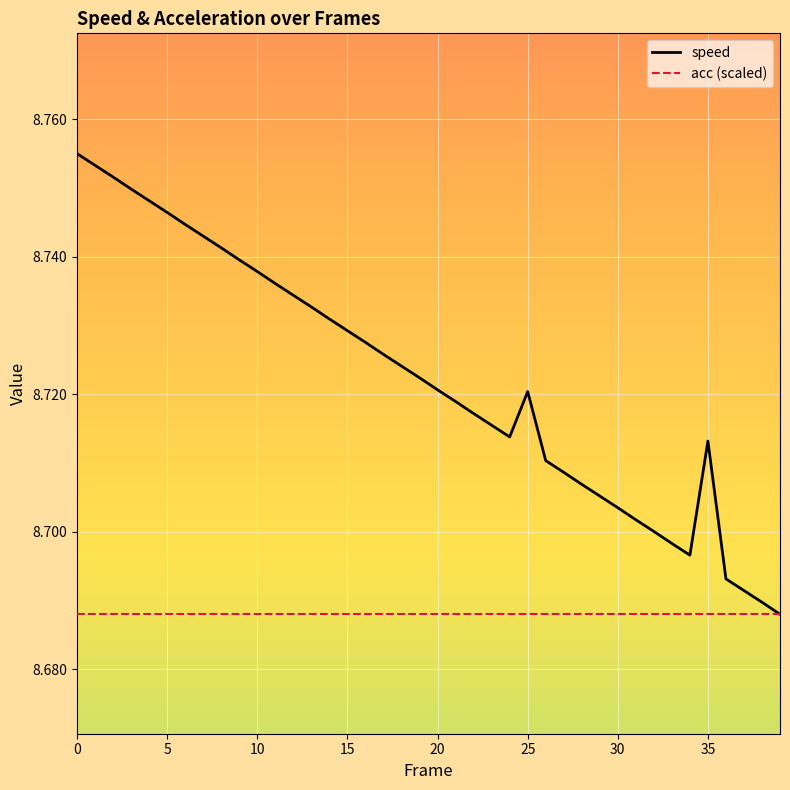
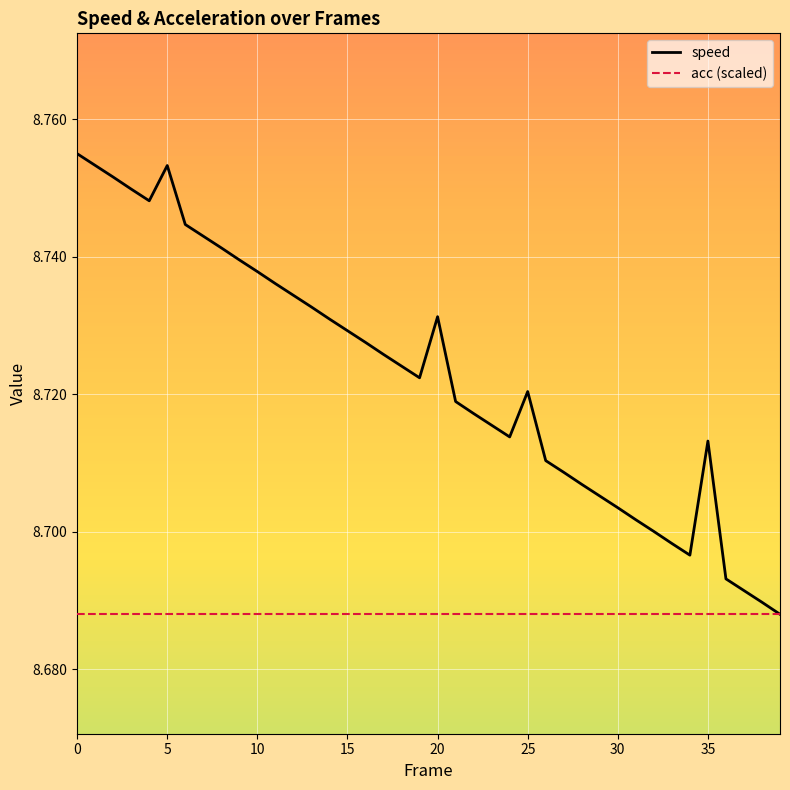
speed, 5: 8.746 -> 8.753
speed, 20: 8.721 -> 8.731
